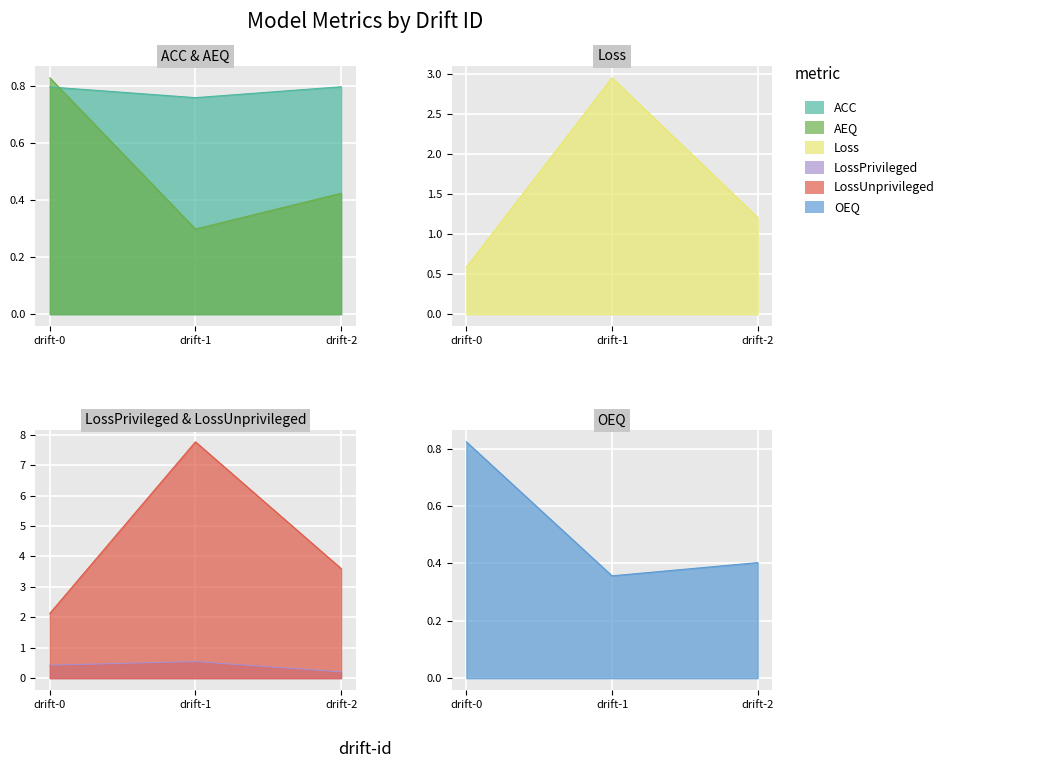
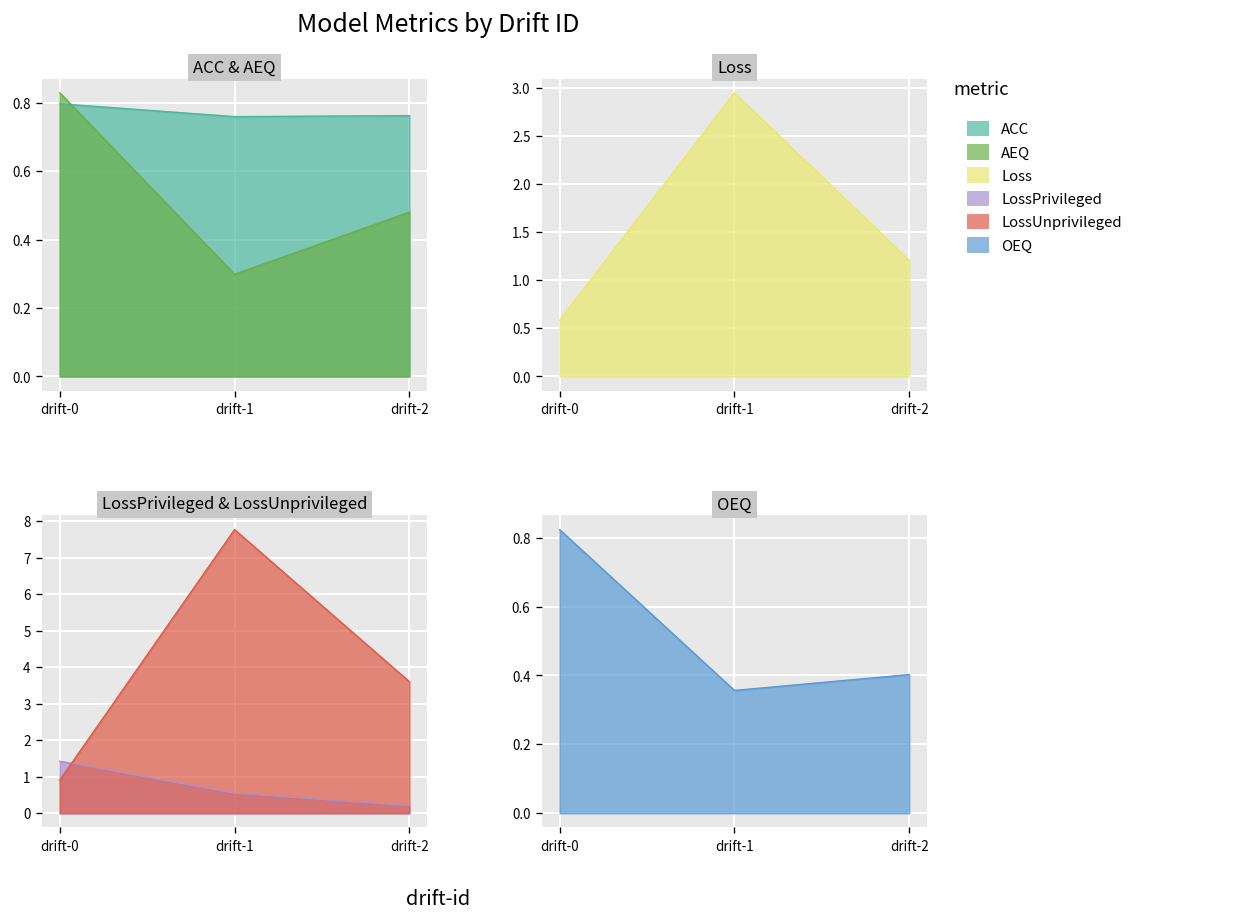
ACC & AEQ, ACC, drift-2: 0.80 -> 0.76
ACC & AEQ, AEQ, drift-2: 0.42 -> 0.48
LossPrivileged & LossUnprivileged, LossPrivileged, drift-0: 0.4 -> 1.4
LossPrivileged & LossUnprivileged, LossUnprivileged, drift-0: 2.1 -> 0.9
